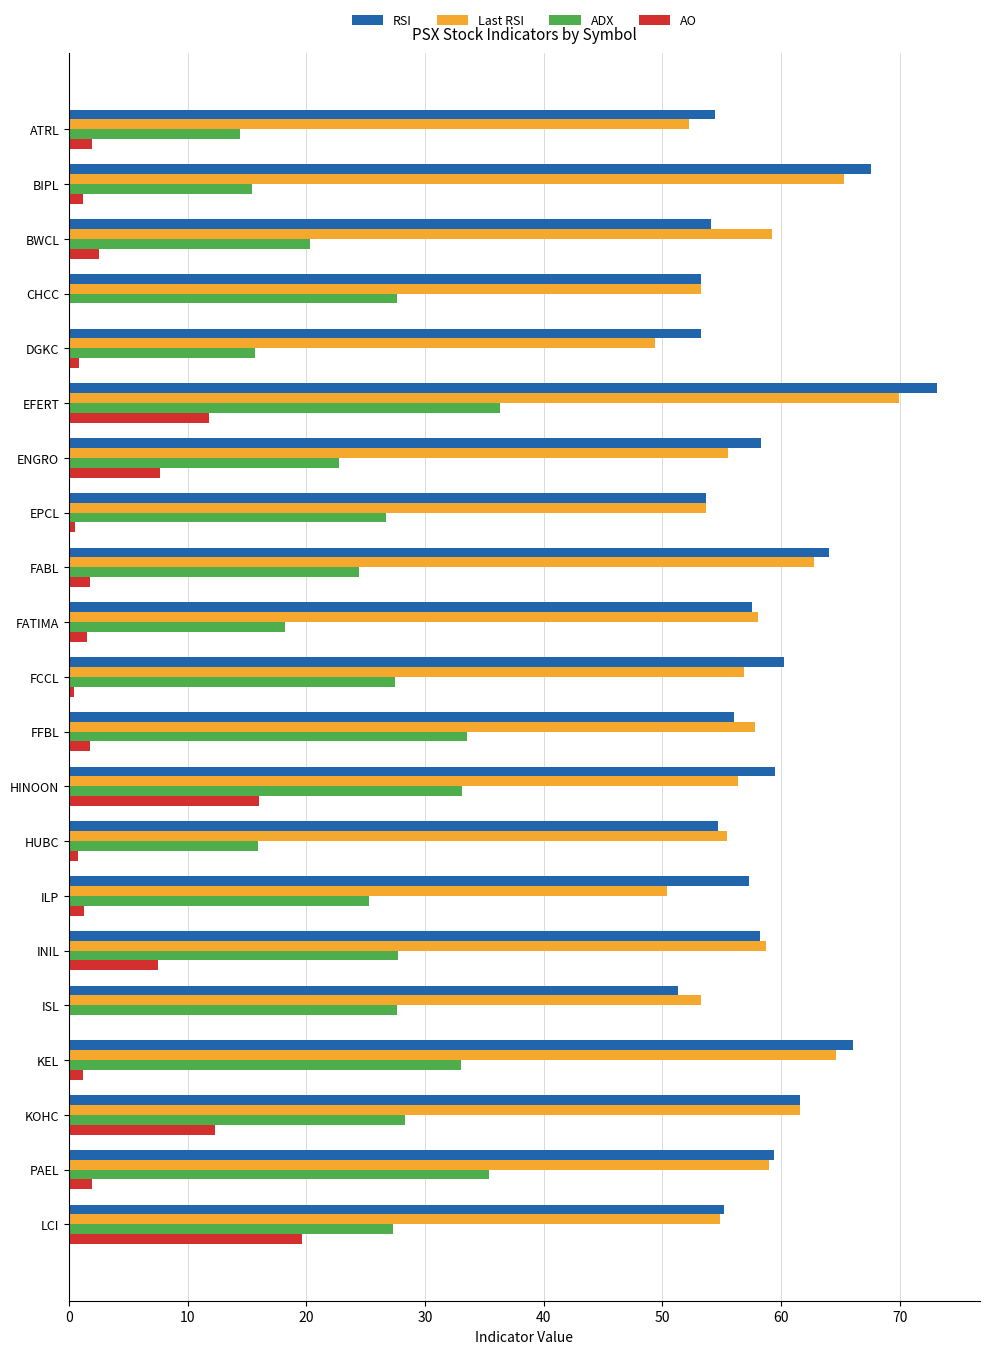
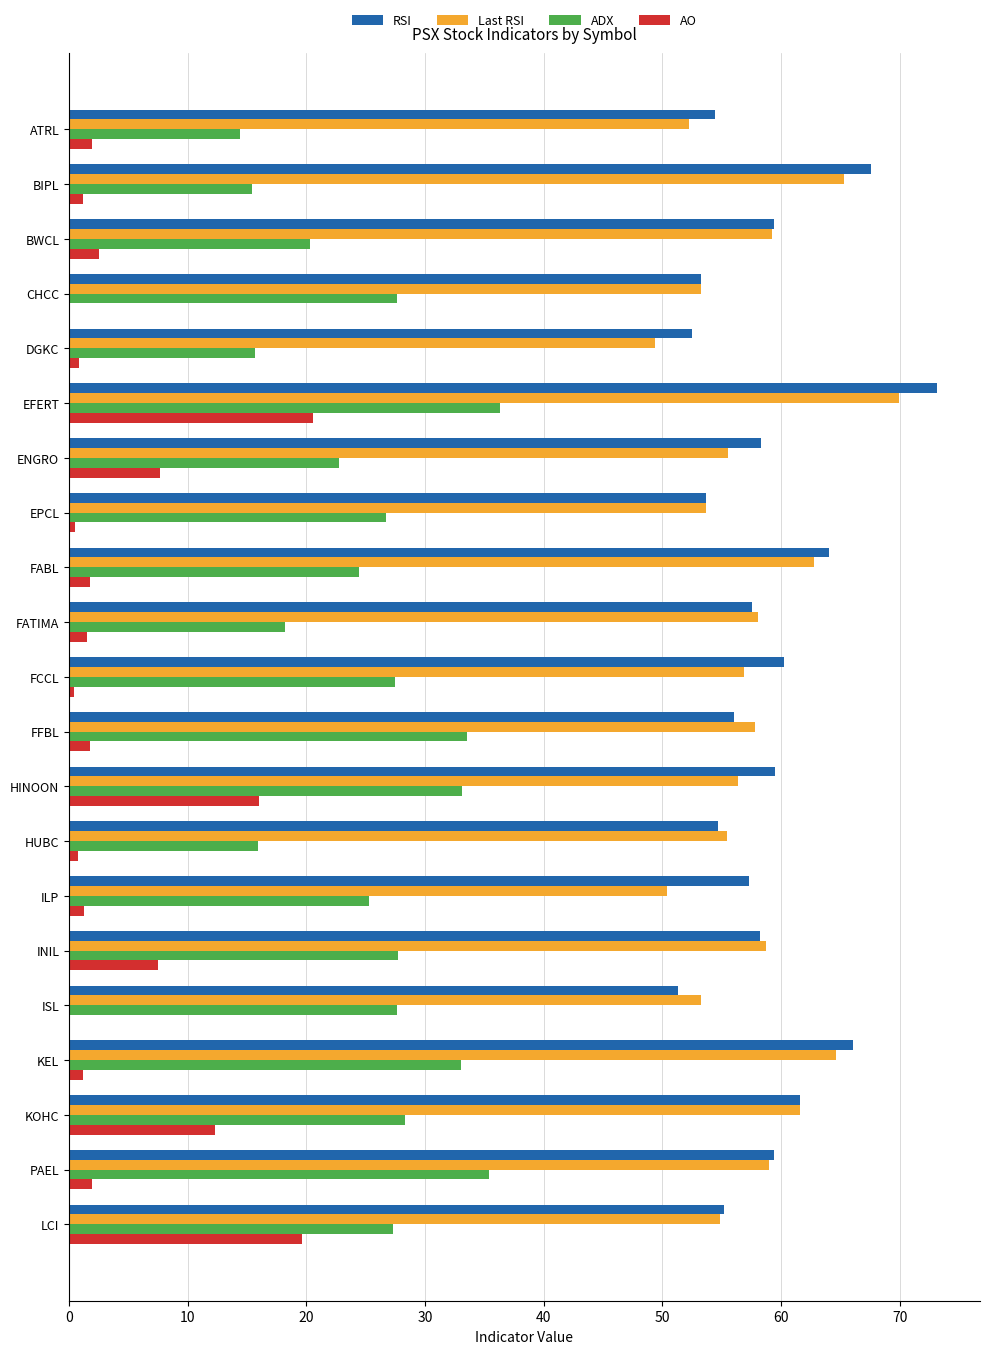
RSI, BWCL: 54.1 -> 59.4
RSI, DGKC: 53.3 -> 52.5
AO, EFERT: 11.8 -> 20.6
